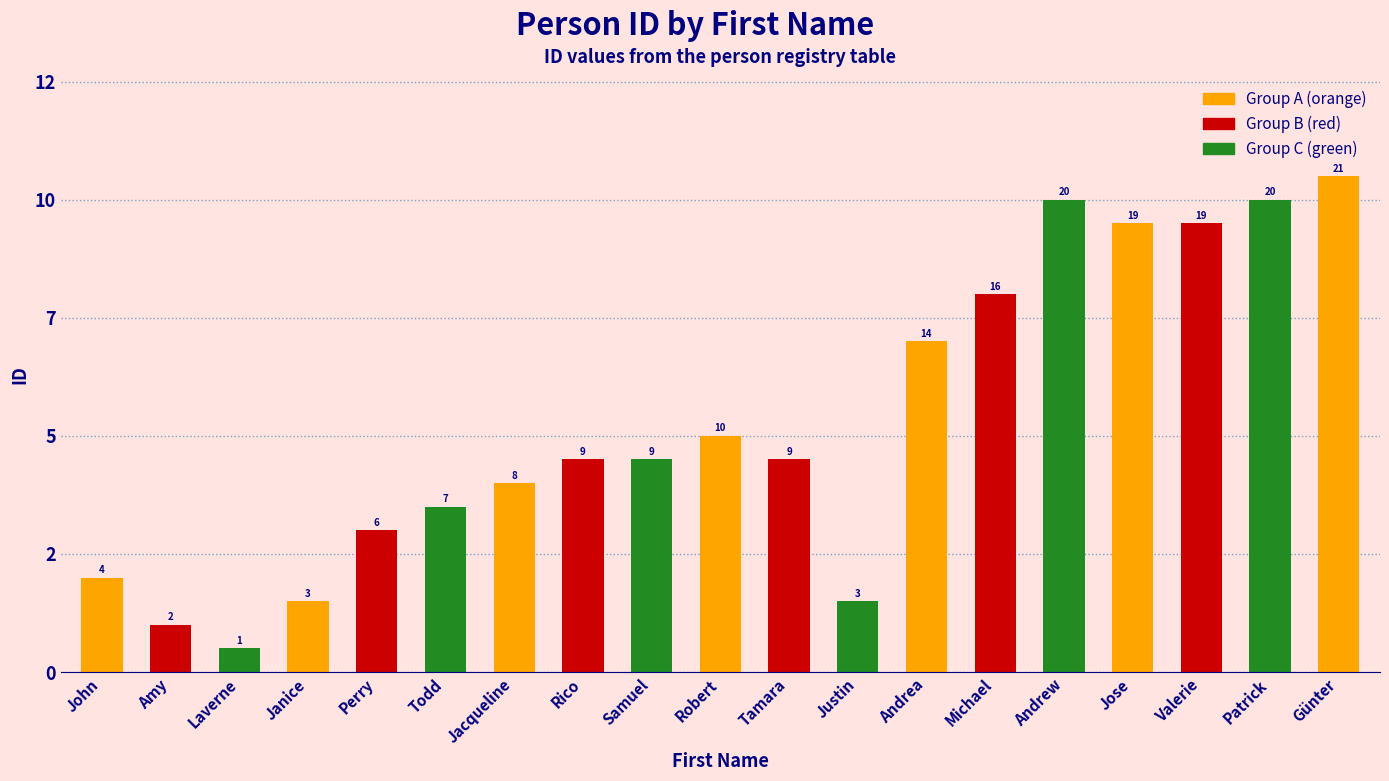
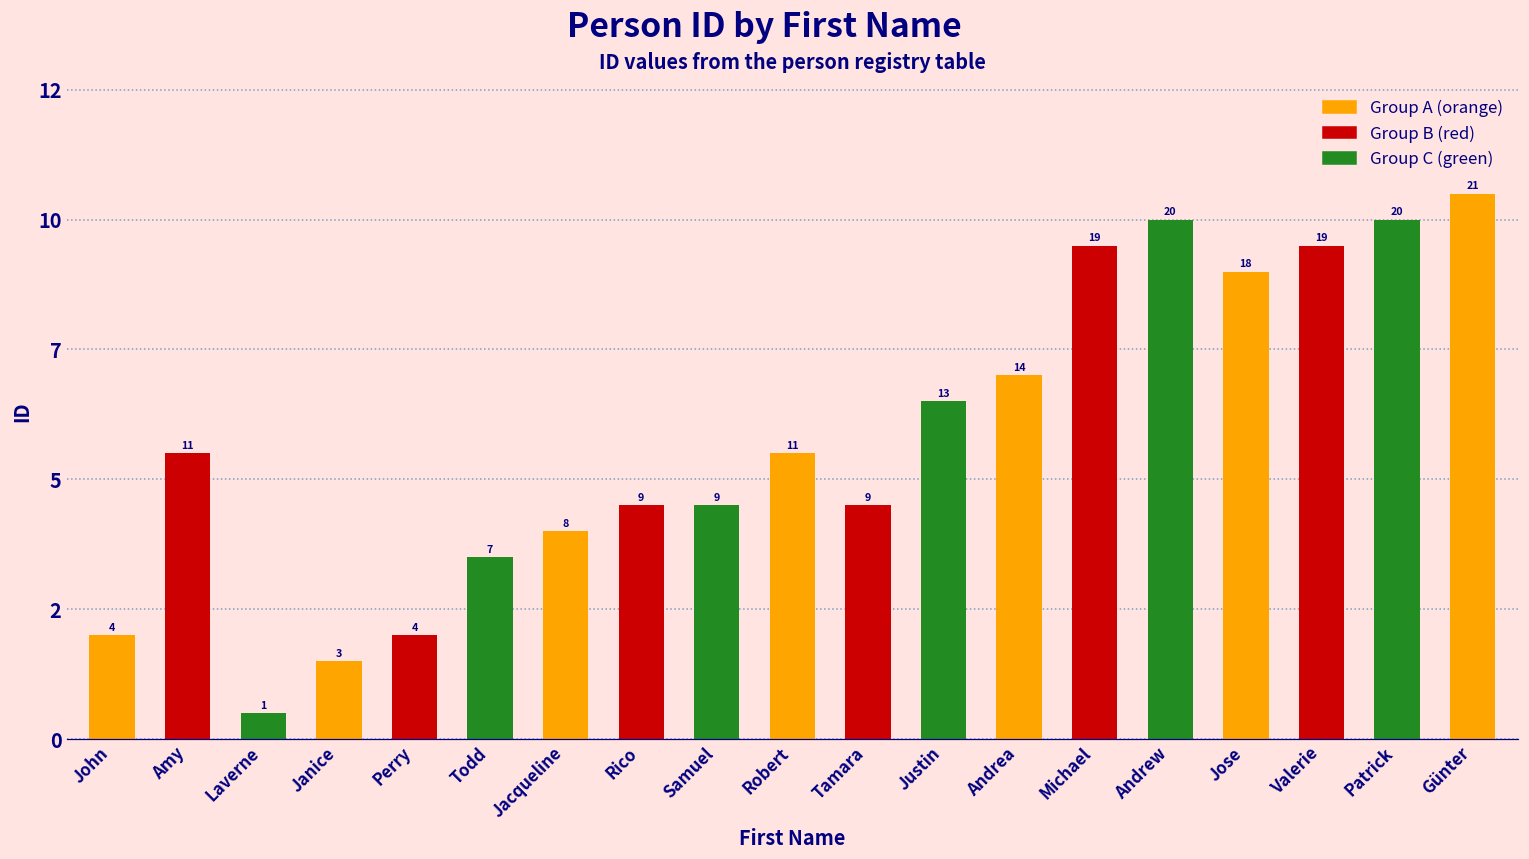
Amy: 2 -> 11
Perry: 6 -> 4
Robert: 10 -> 11
Justin: 3 -> 13
Michael: 16 -> 19
Jose: 19 -> 18
